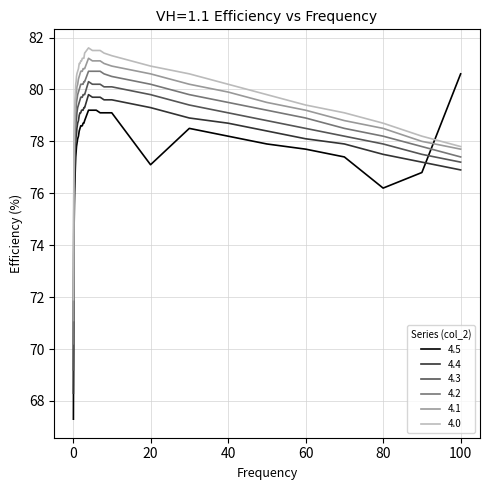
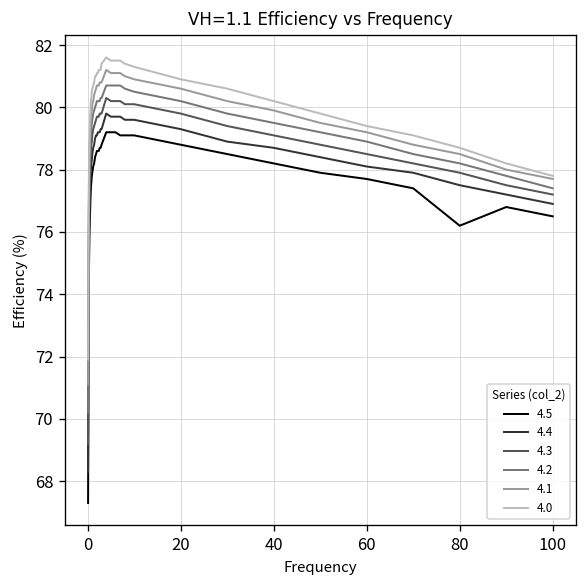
4.5, 20: 77.1 -> 78.8
4.5, 100: 80.6 -> 76.5
